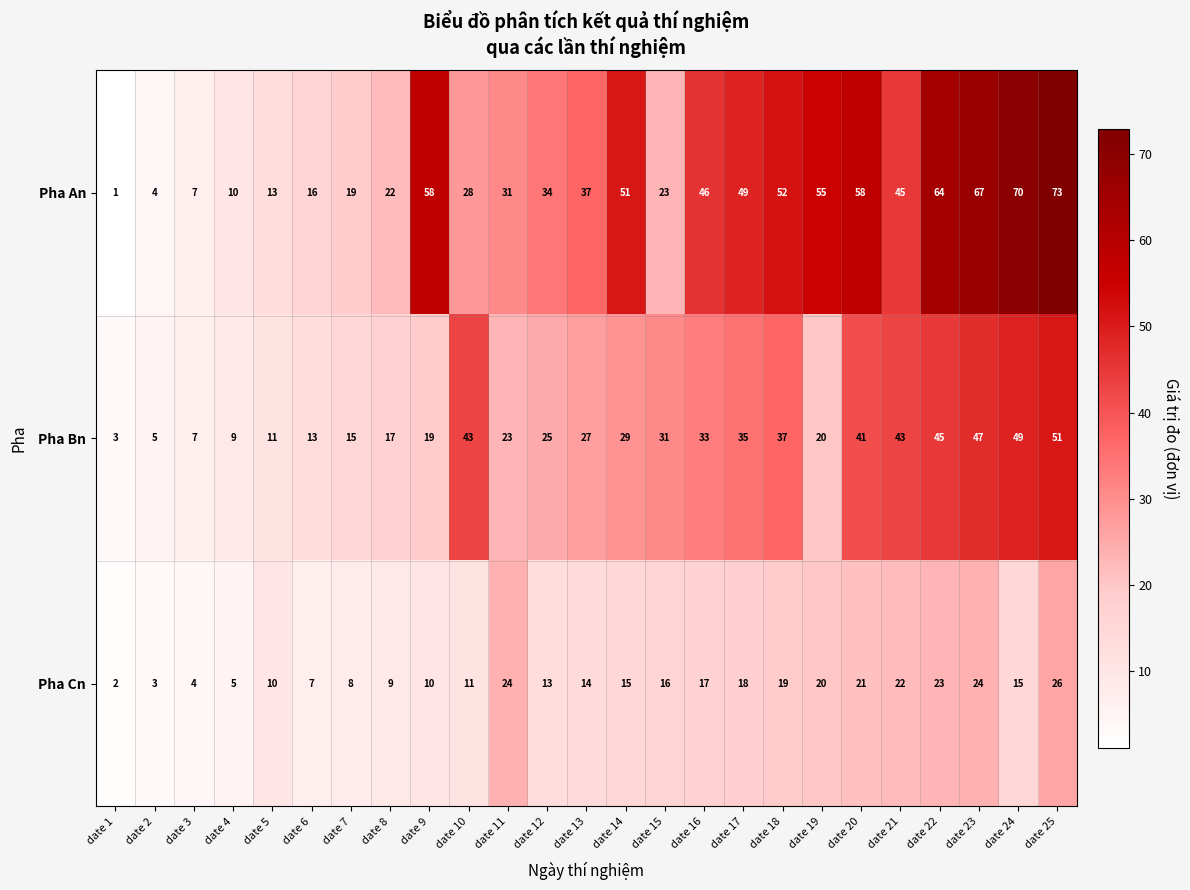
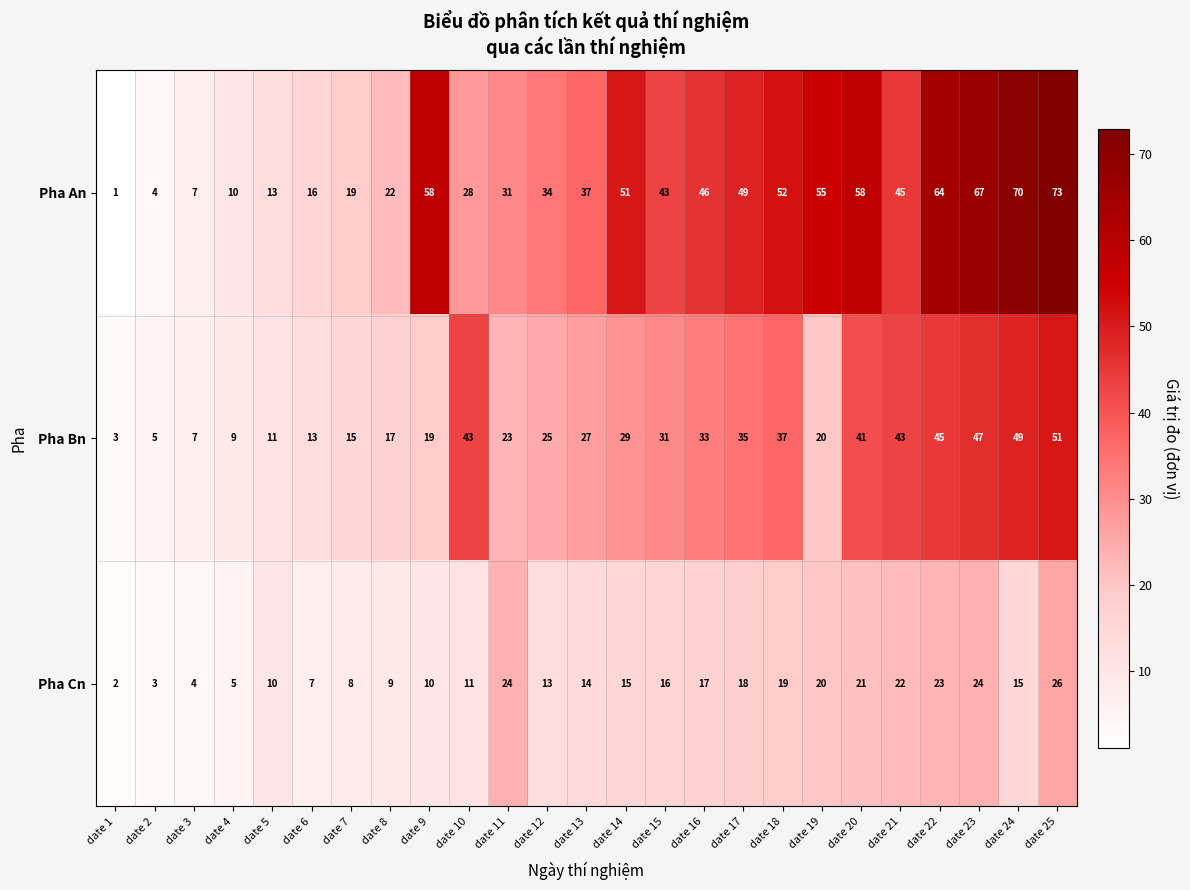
Pha An, date 15: 23 -> 43
